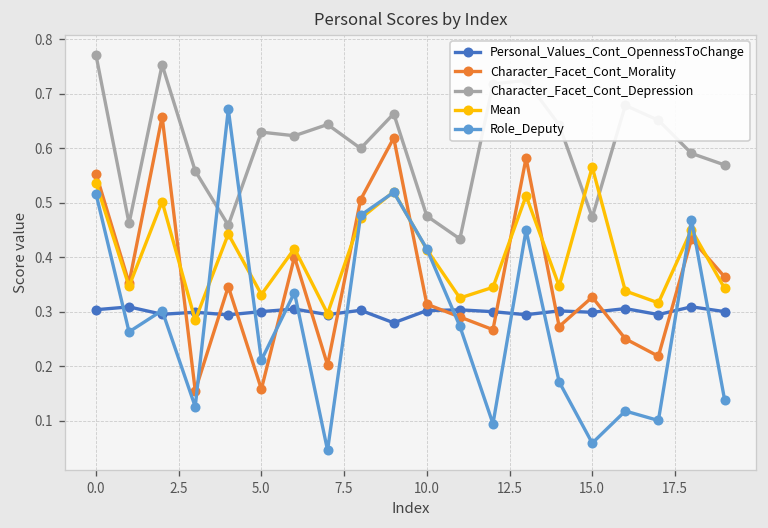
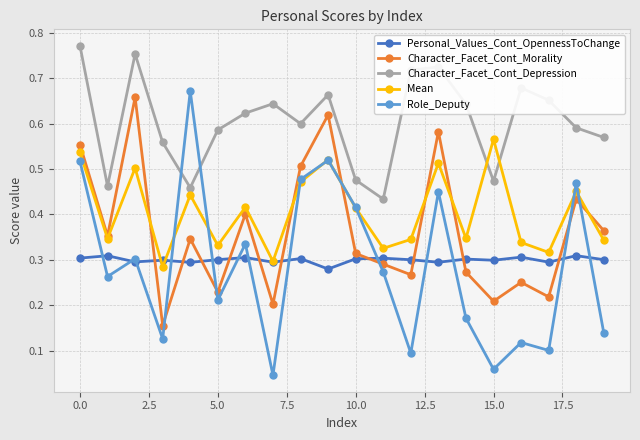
Character_Facet_Cont_Morality, 5.0: 0.16 -> 0.23
Character_Facet_Cont_Depression, 5.0: 0.63 -> 0.59
Character_Facet_Cont_Morality, 15.0: 0.33 -> 0.21
